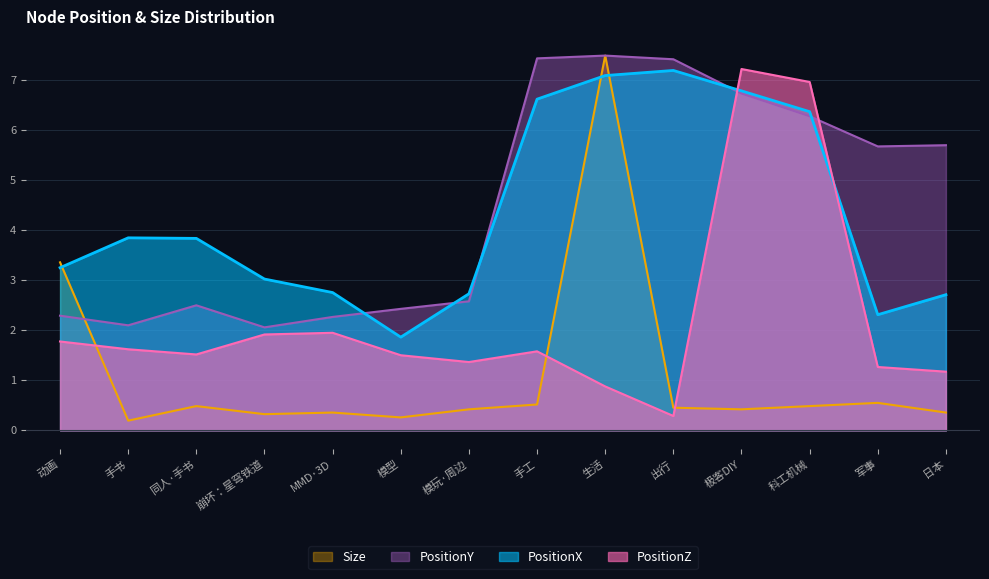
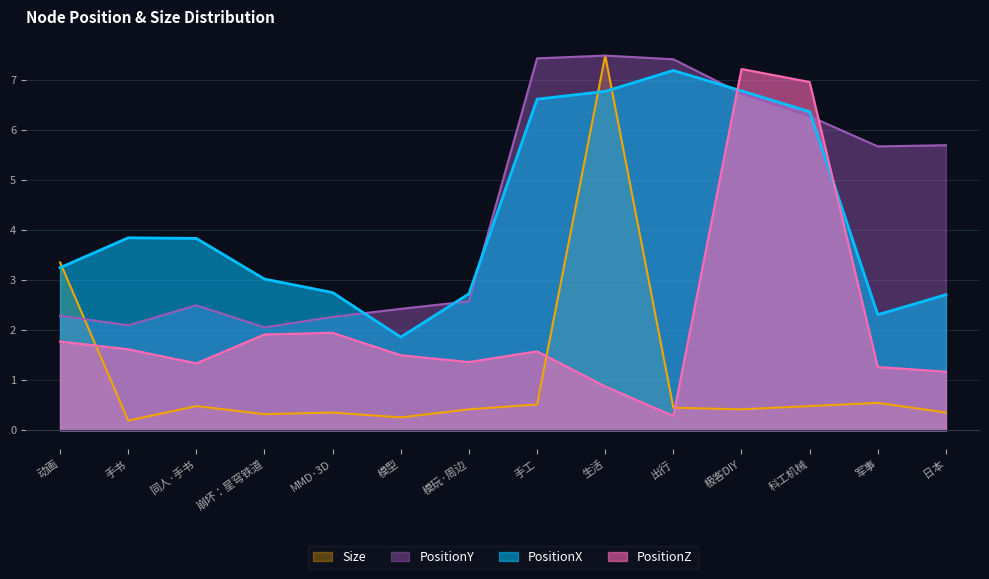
PositionZ, 同人·手书: 1.5 -> 1.3
PositionX, 生活: 7.1 -> 6.8
